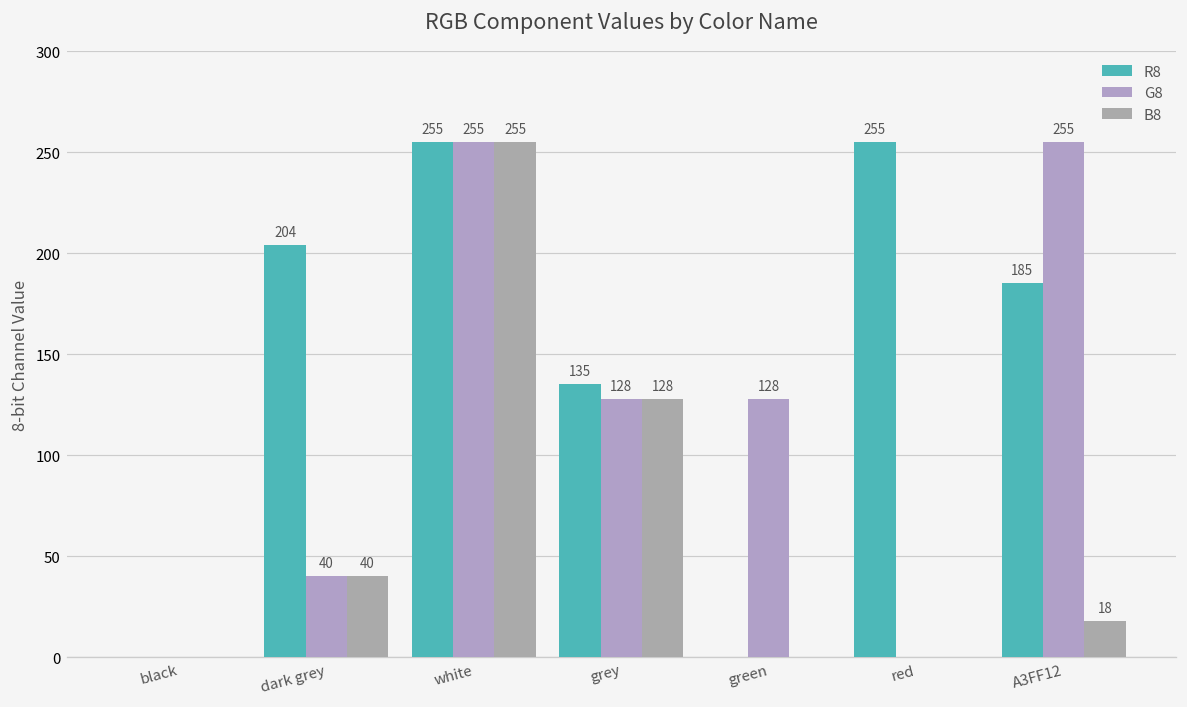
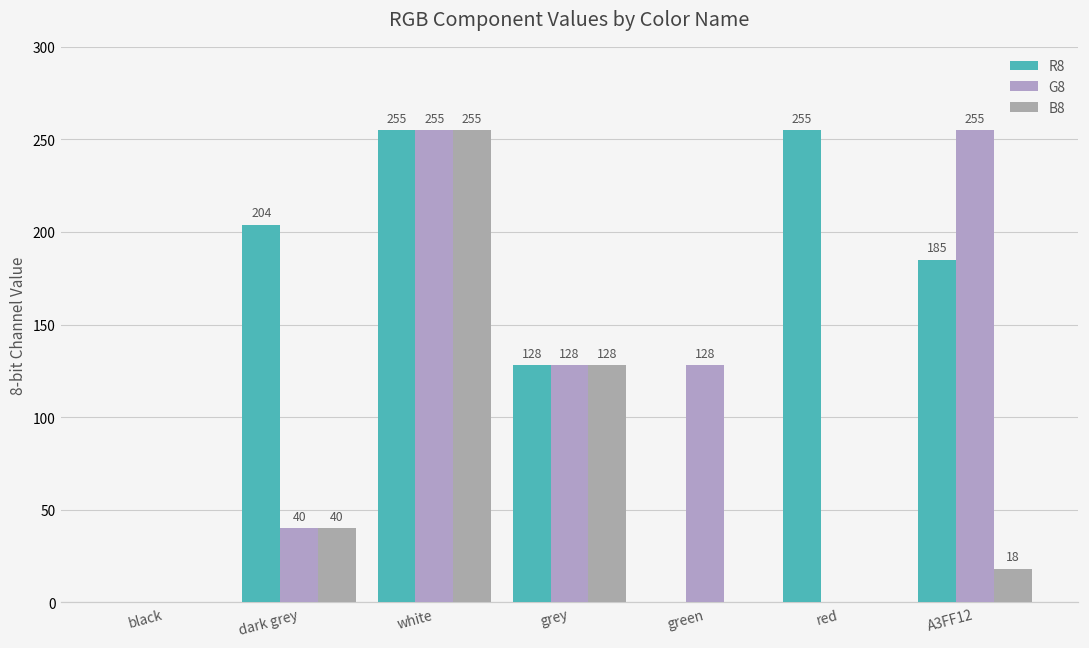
R8, grey: 135 -> 128
